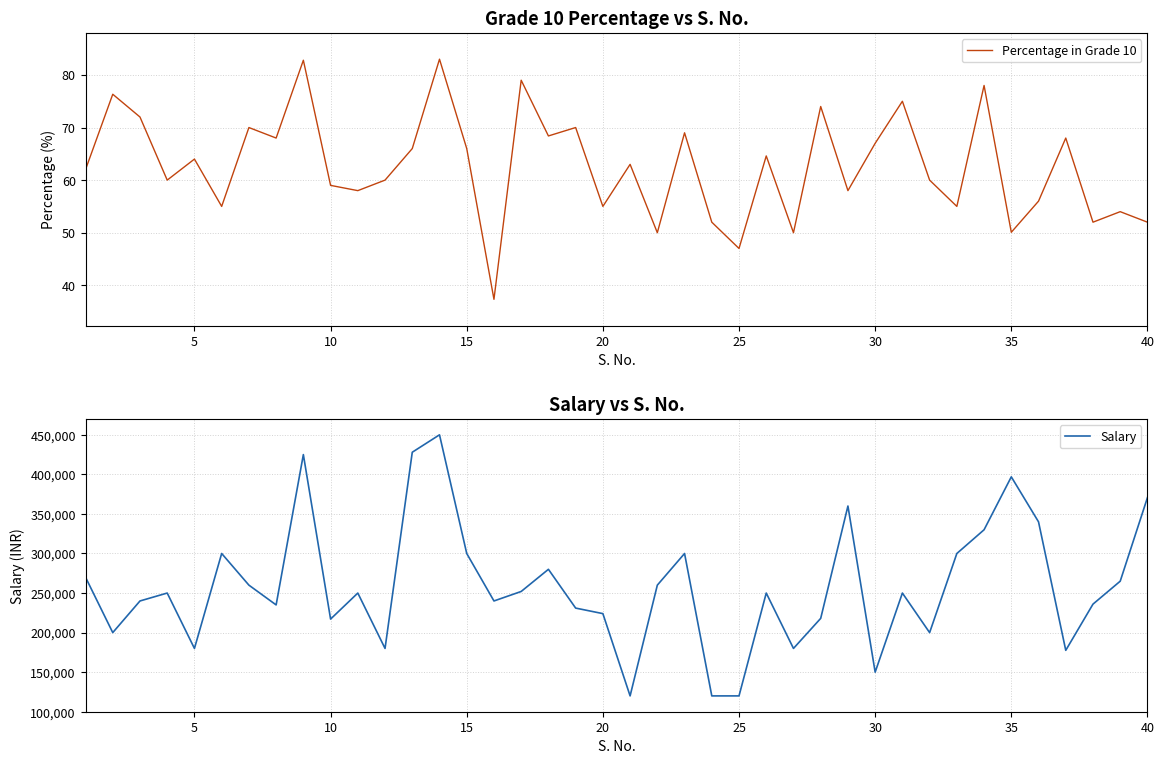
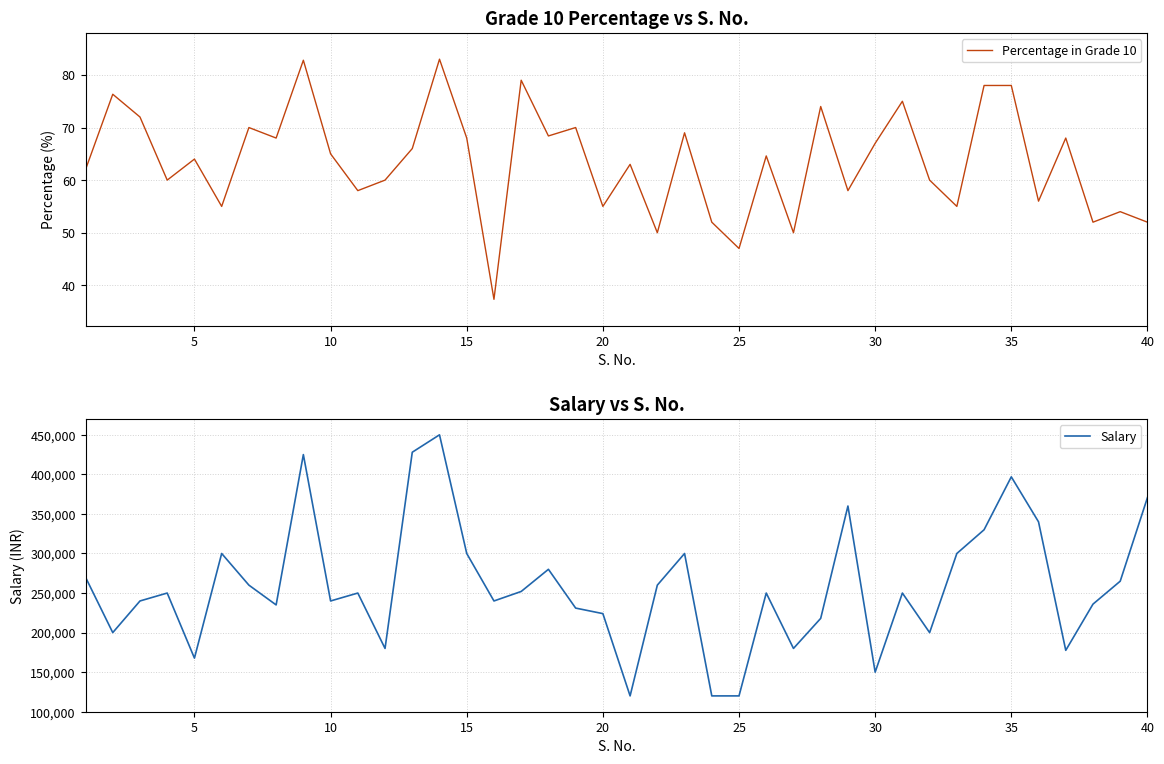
Grade 10 Percentage vs S. No., 10: 59 -> 65
Grade 10 Percentage vs S. No., 15: 66 -> 68
Grade 10 Percentage vs S. No., 35: 50 -> 78
Salary vs S. No., 5: 180,000 -> 170,000
Salary vs S. No., 10: 220,000 -> 240,000
